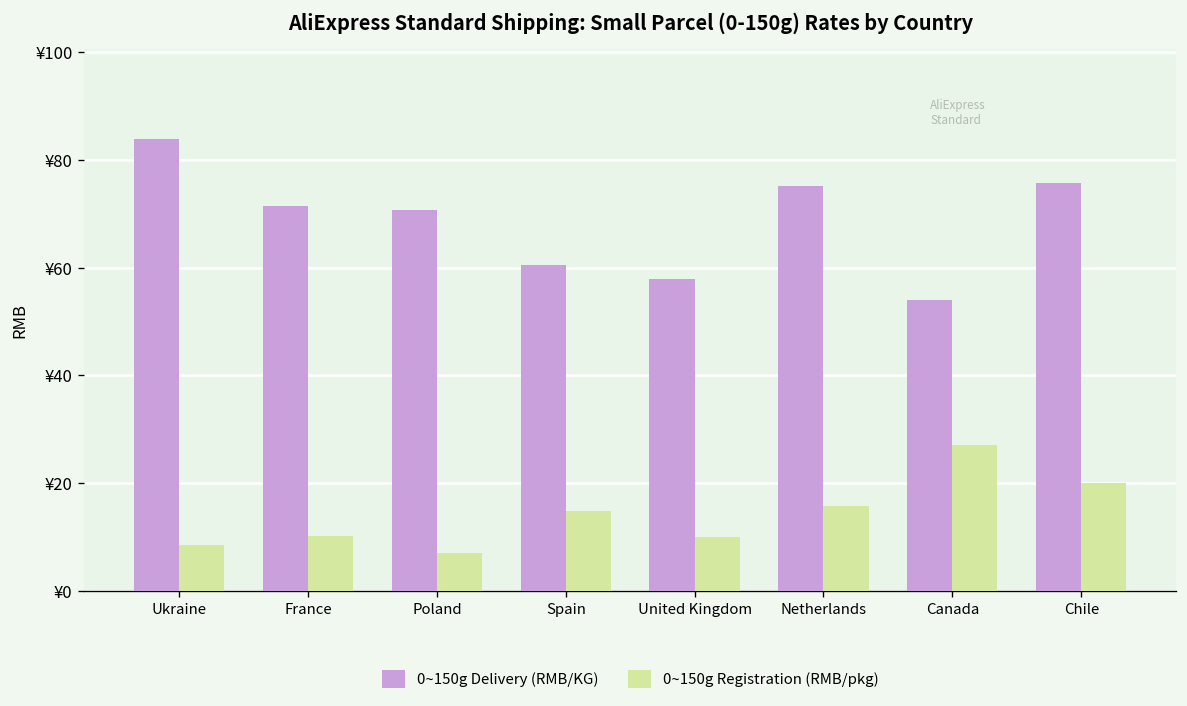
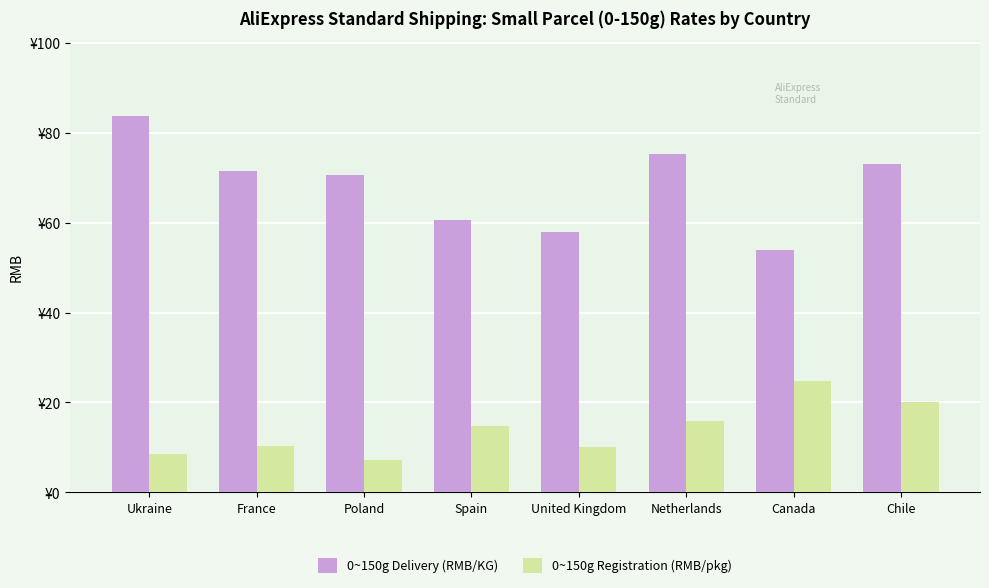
0~150g Registration (RMB/pkg), Canada: ¥27 -> ¥25
0~150g Delivery (RMB/KG), Chile: ¥76 -> ¥73
